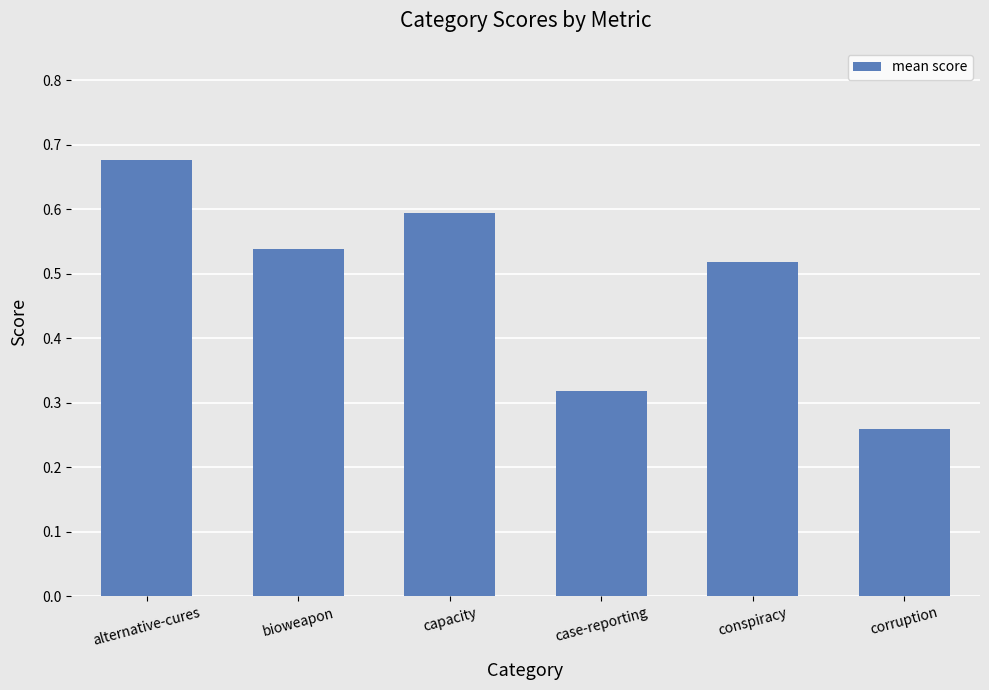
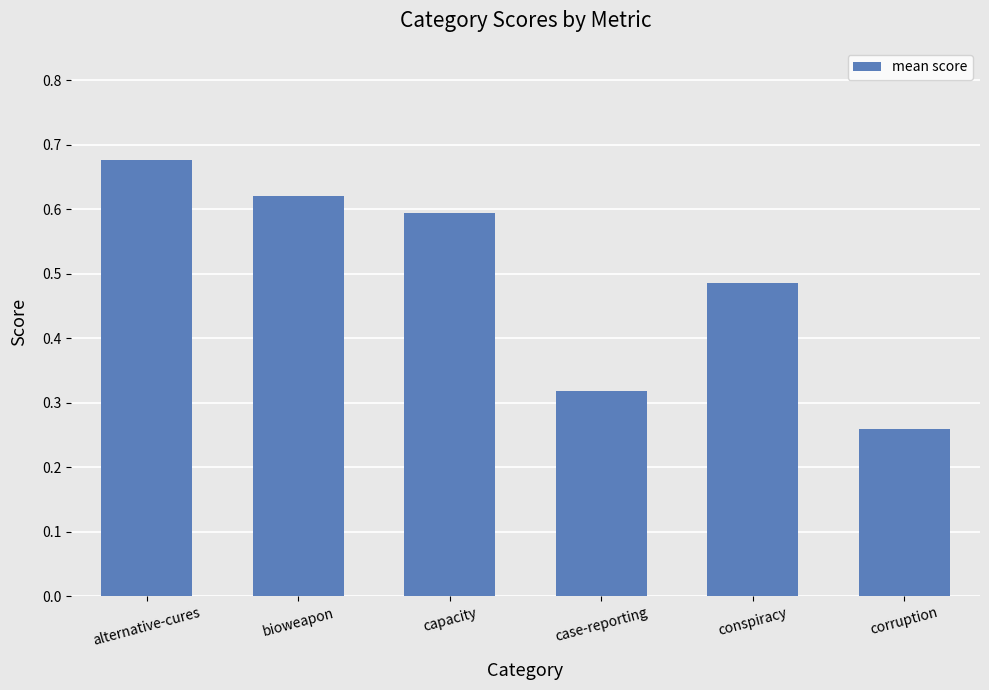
bioweapon: 0.54 -> 0.62
conspiracy: 0.52 -> 0.48
